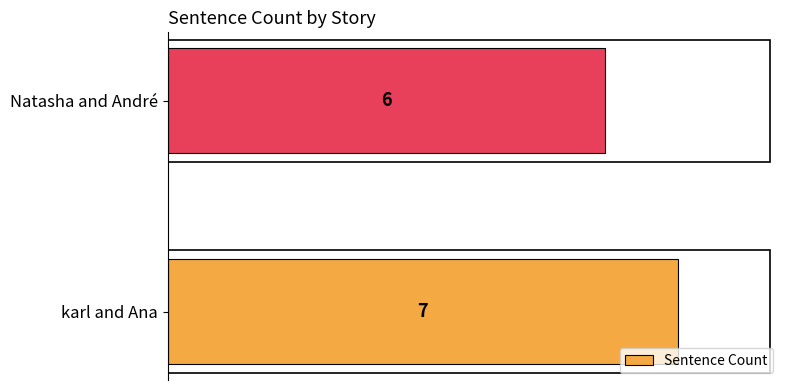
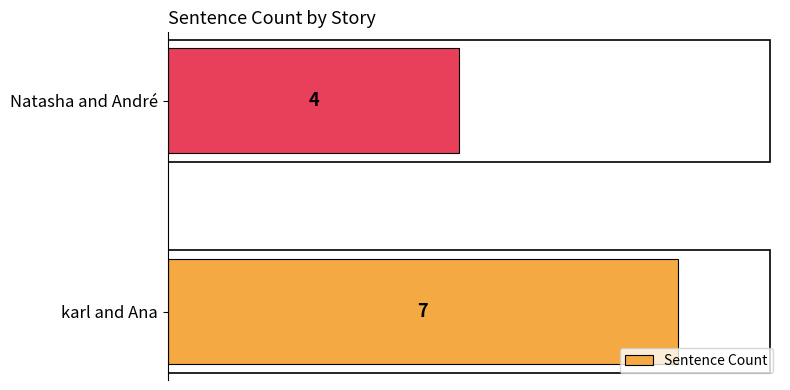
Natasha and André: 6 -> 4
